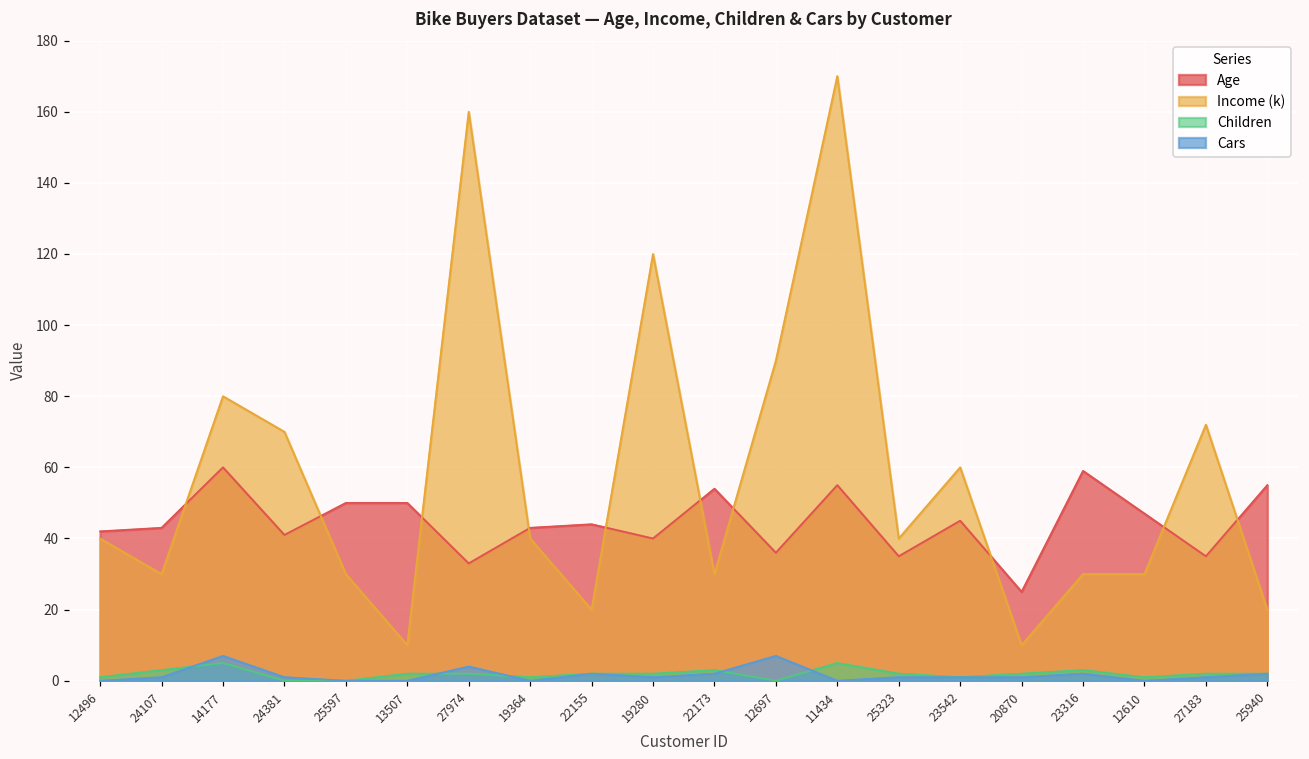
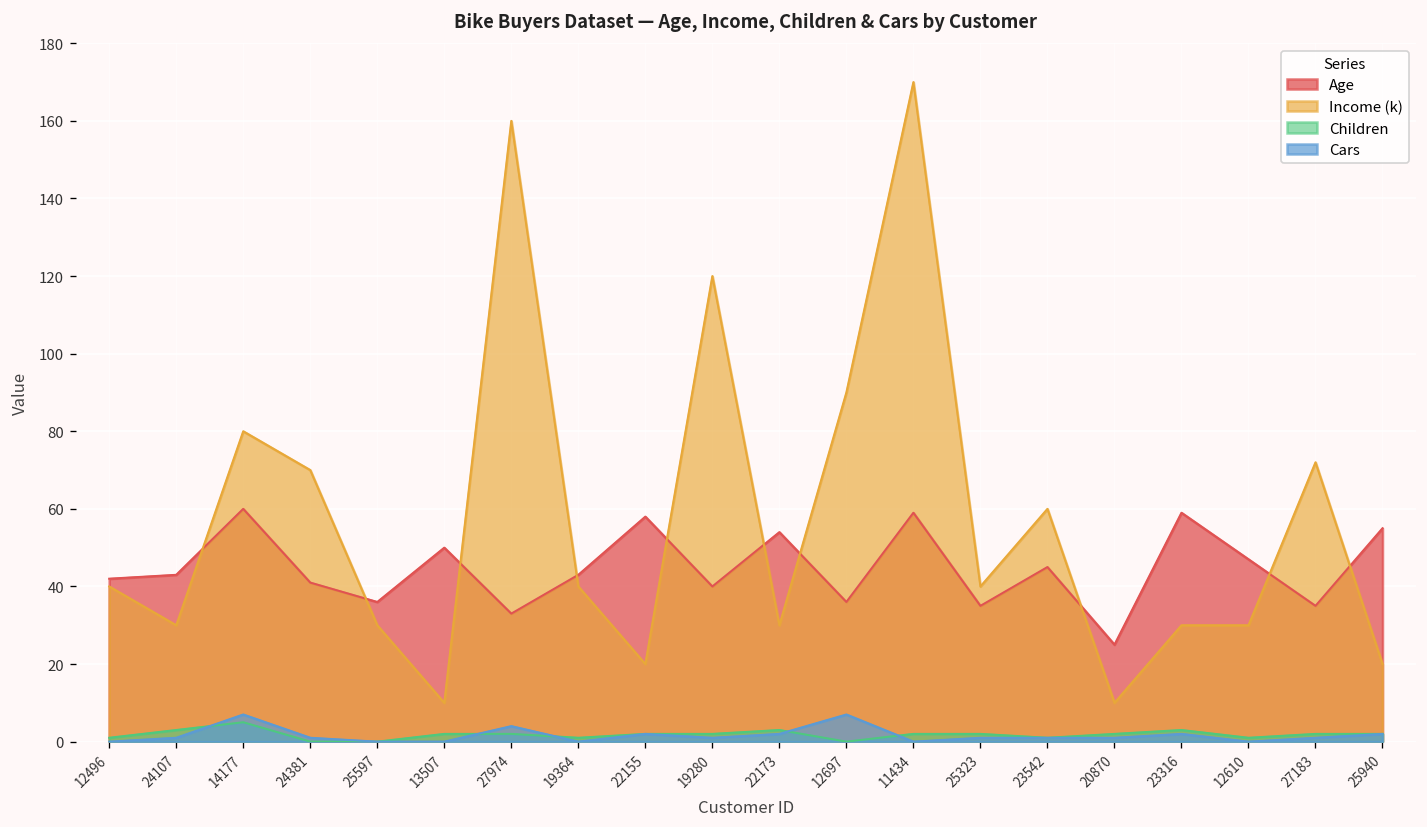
Age, 25597: 50 -> 36
Age, 22155: 44 -> 58
Age, 11434: 55 -> 59
Children, 11434: 5 -> 2
